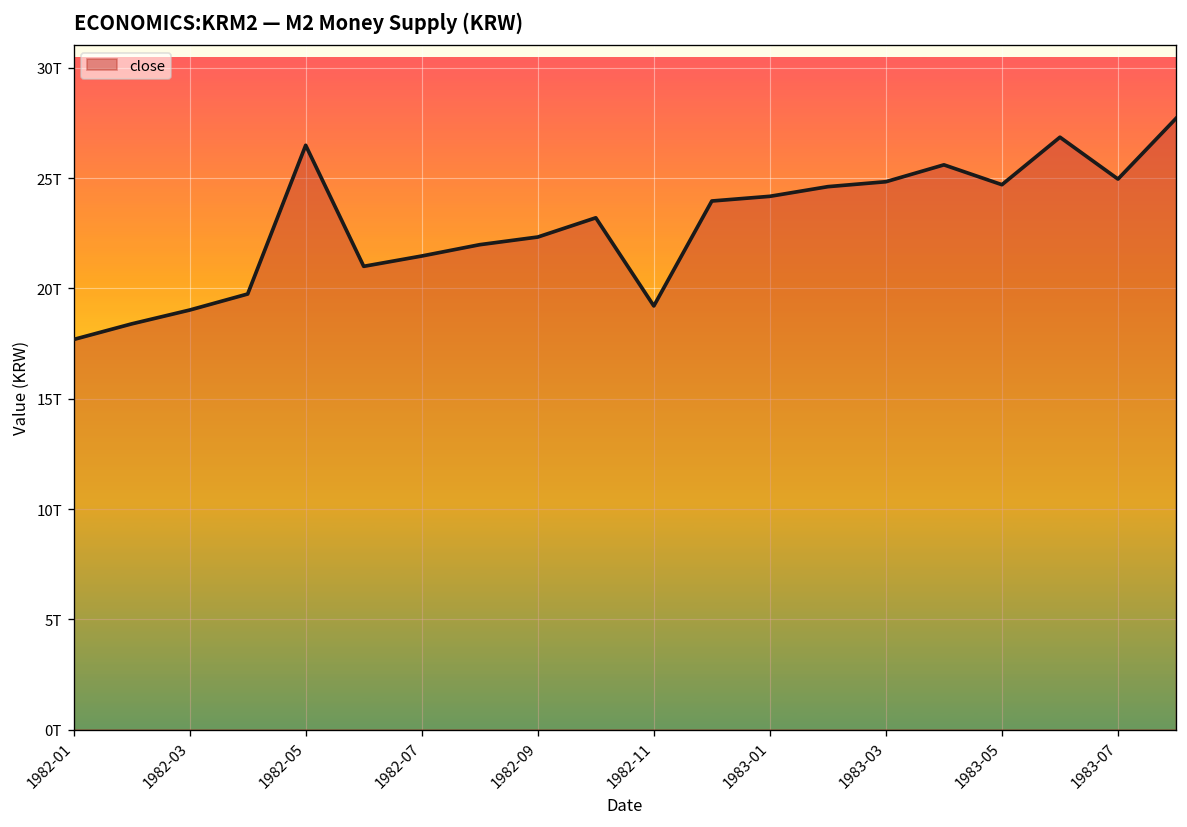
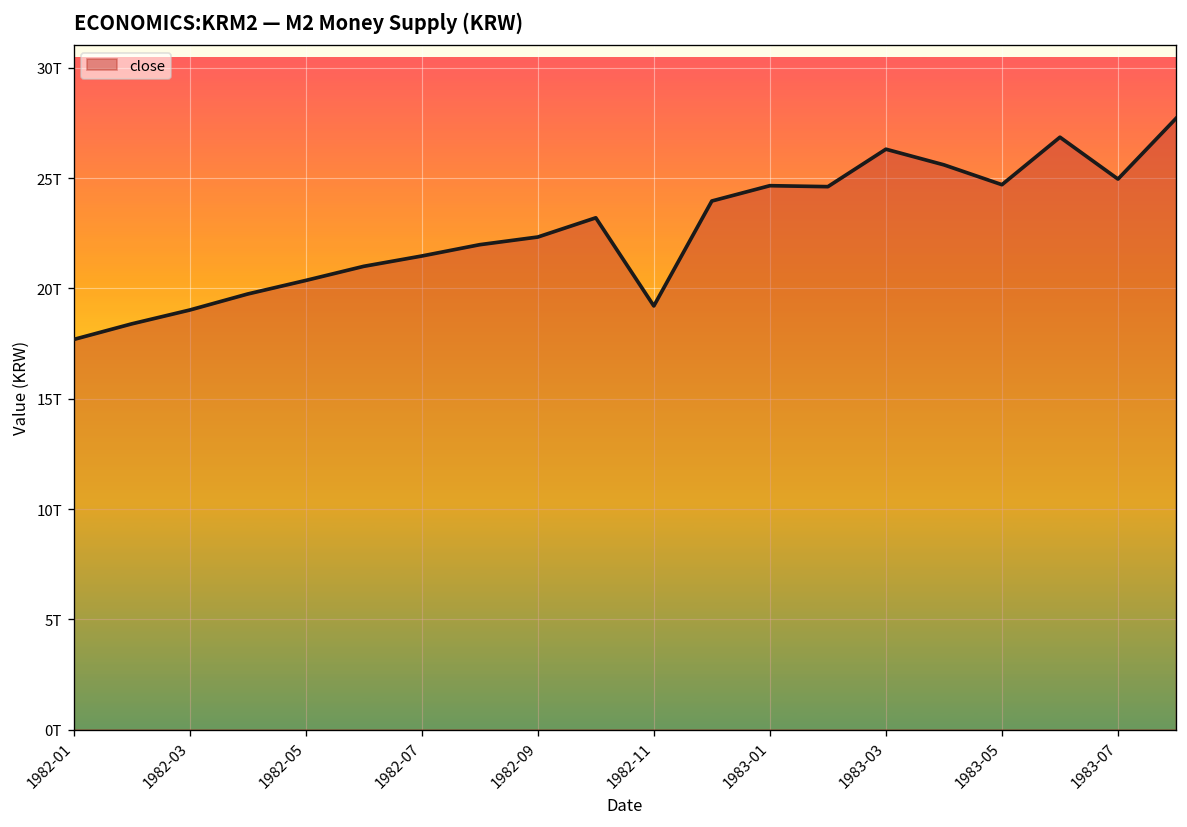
1982-05: 26.5T -> 20.4T
1983-01: 24.2T -> 24.7T
1983-03: 24.8T -> 26.3T
